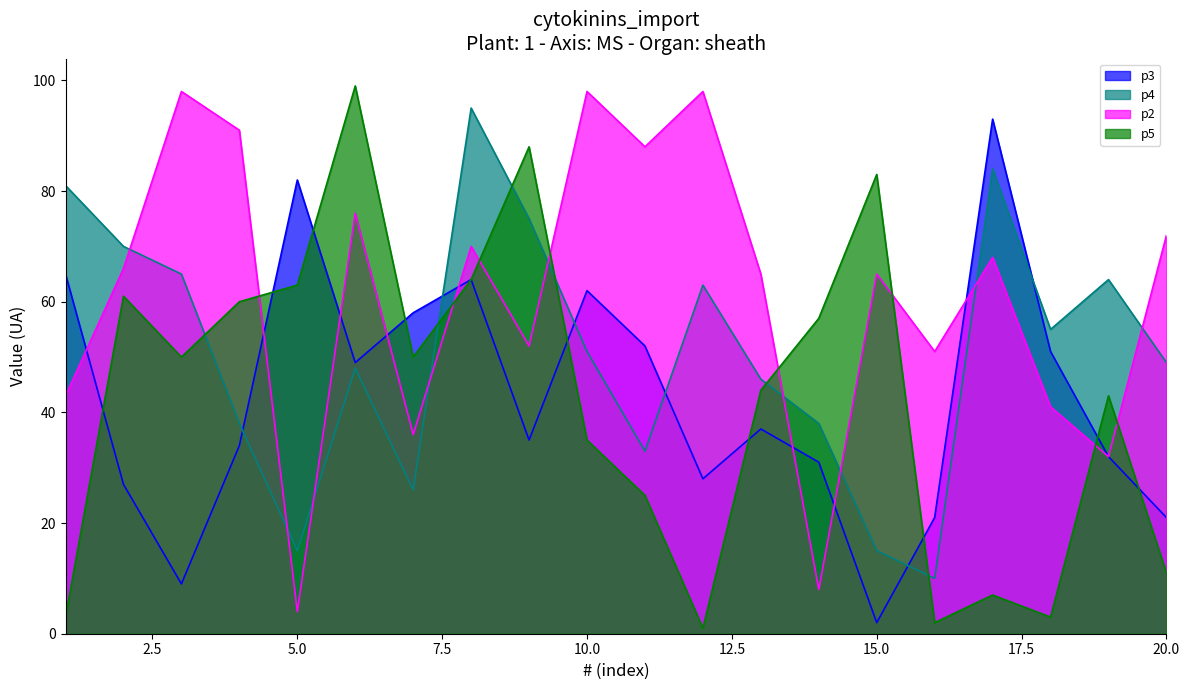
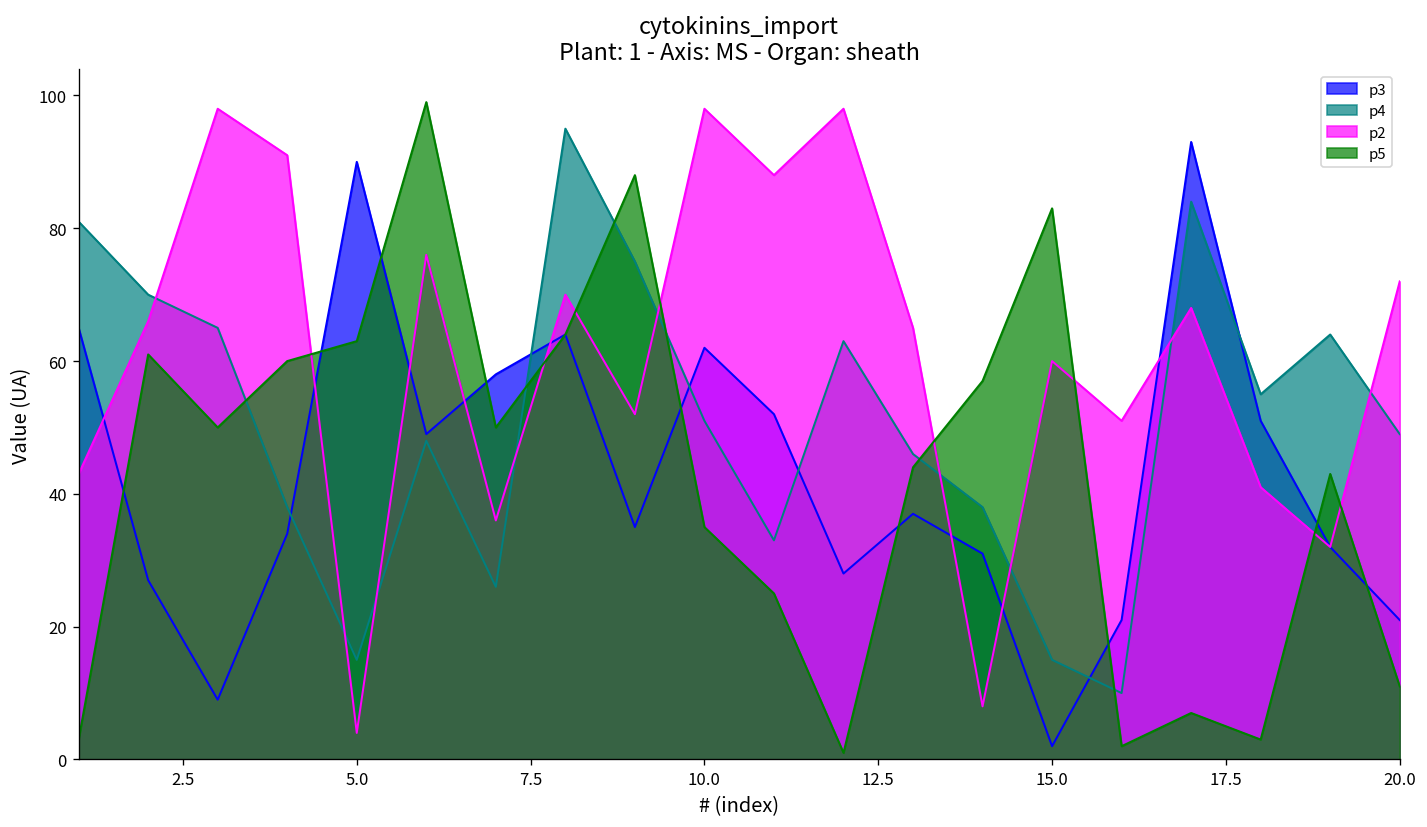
p3, 5.0: 82 -> 90
p2, 15.0: 65 -> 60
